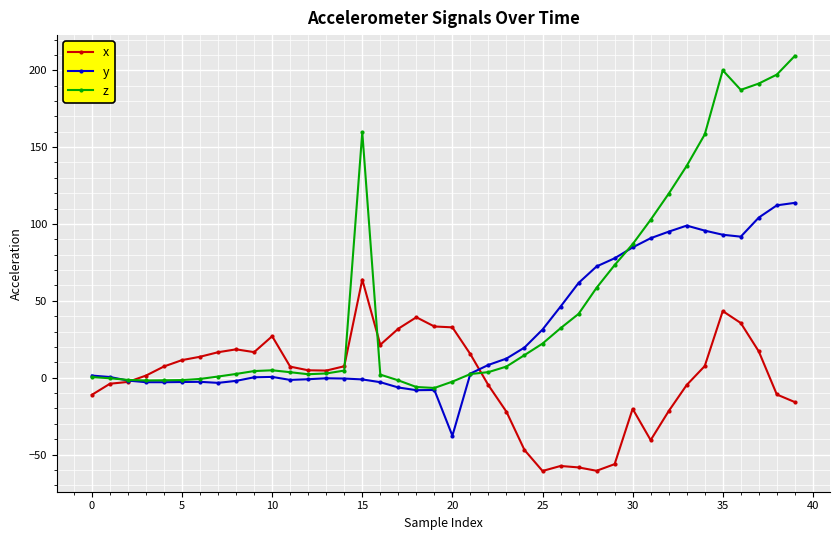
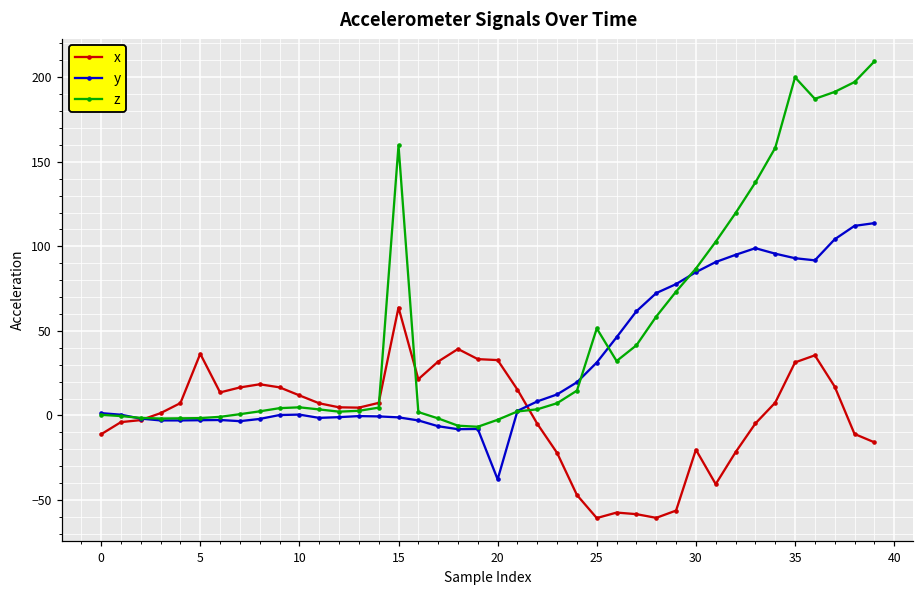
x, 5: 11 -> 36
x, 10: 27 -> 12
z, 25: 22 -> 51
x, 35: 43 -> 31
